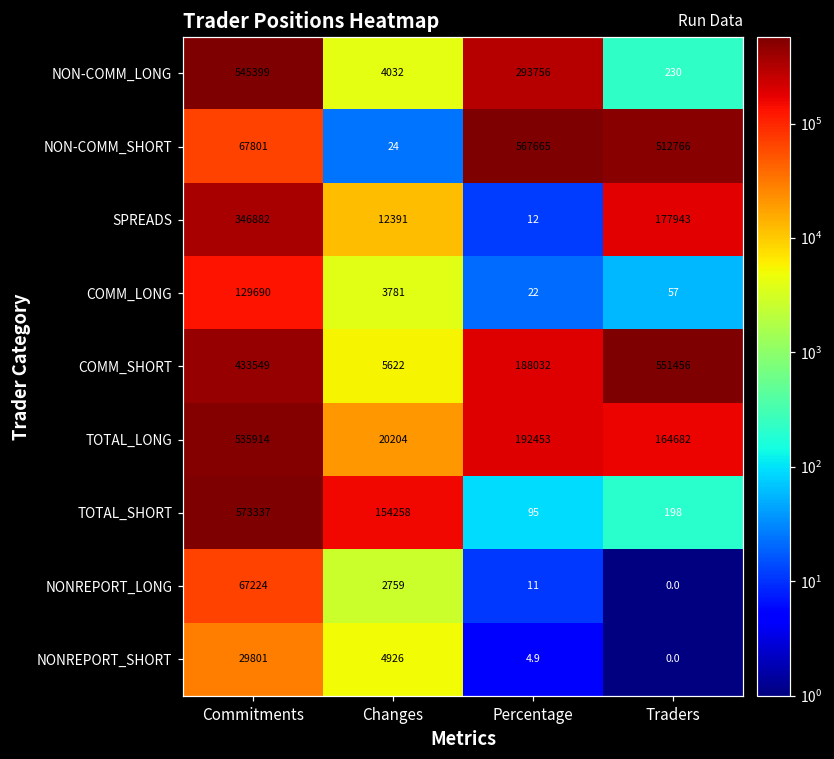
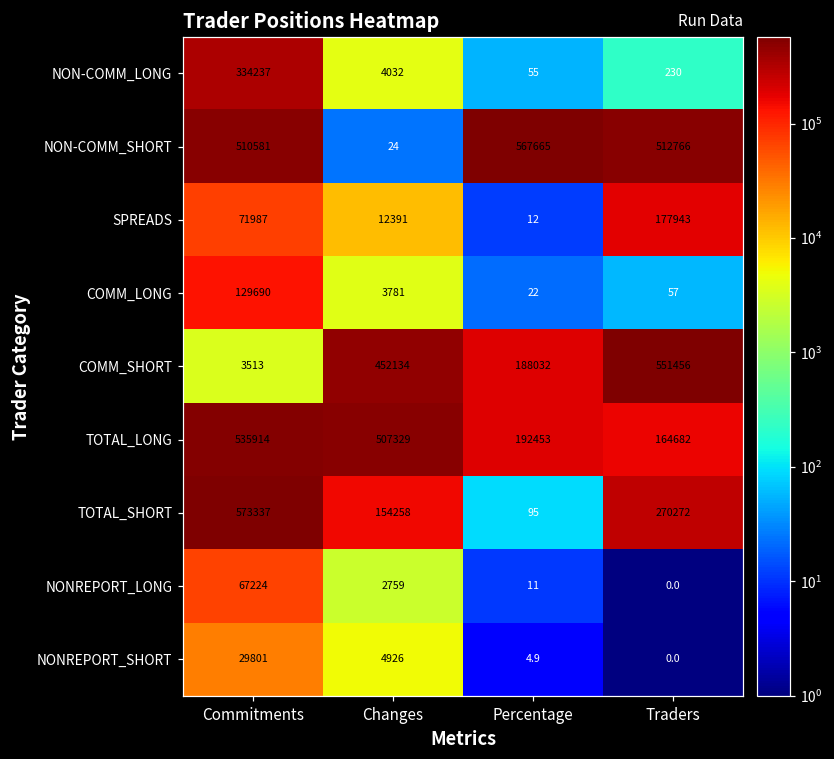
NON-COMM_LONG, Commitments: 545399 -> 334237
NON-COMM_LONG, Percentage: 293756 -> 55
NON-COMM_SHORT, Commitments: 67801 -> 510581
SPREADS, Commitments: 346882 -> 71987
COMM_SHORT, Commitments: 433549 -> 3513
COMM_SHORT, Changes: 5622 -> 452134
TOTAL_LONG, Changes: 20204 -> 507329
TOTAL_SHORT, Traders: 198 -> 270272
